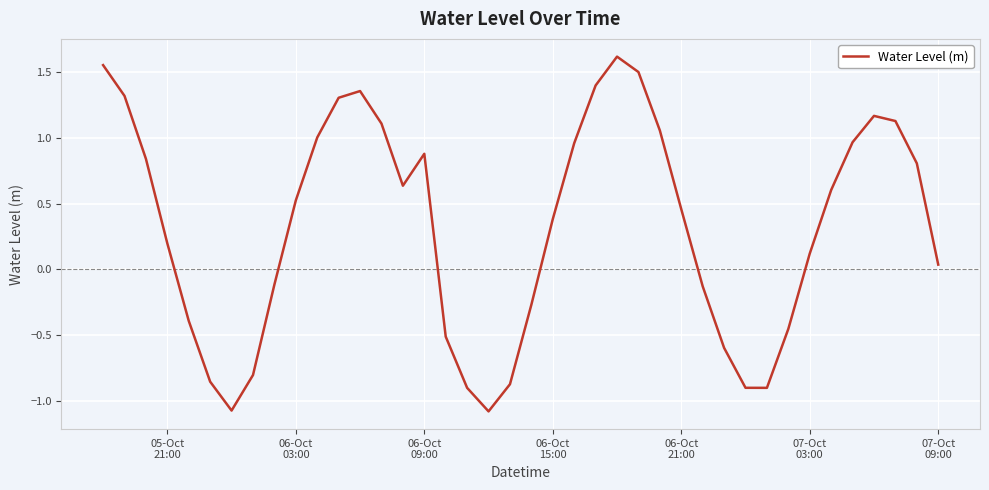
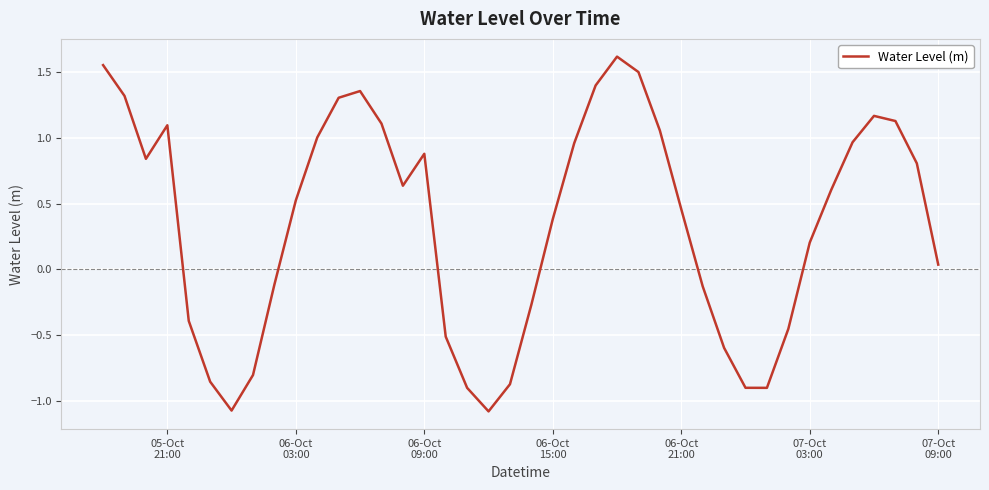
05-Oct 21:00: 0.20 -> 1.10
07-Oct 03:00: 0.12 -> 0.20
